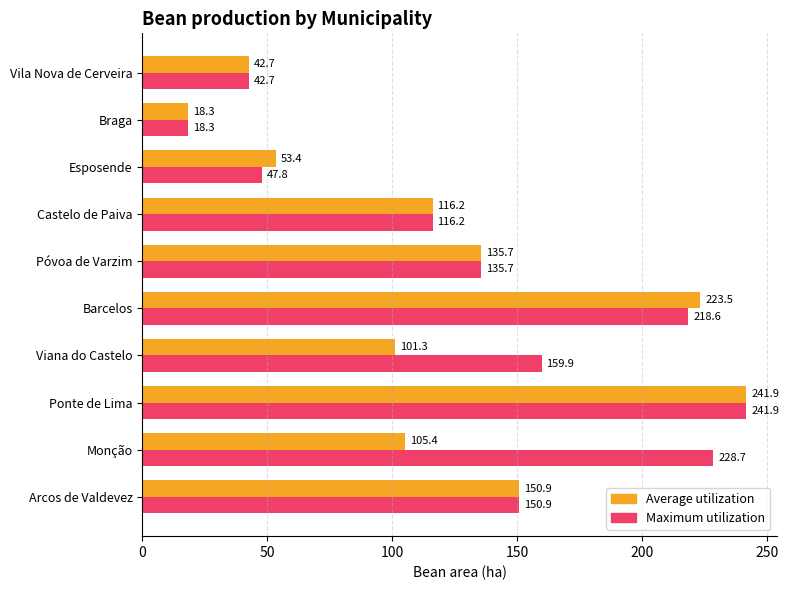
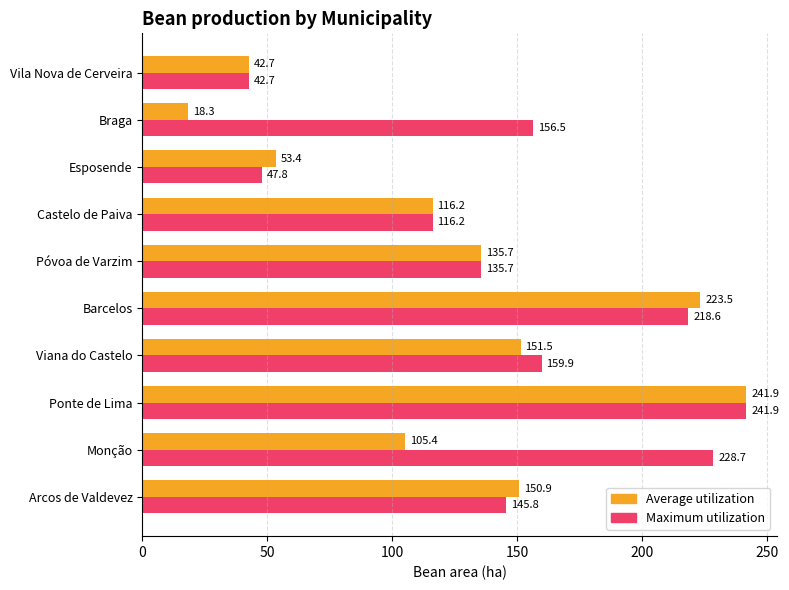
Maximum utilization, Braga: 18.3 -> 156.5
Average utilization, Viana do Castelo: 101.3 -> 151.5
Maximum utilization, Arcos de Valdevez: 150.9 -> 145.8
